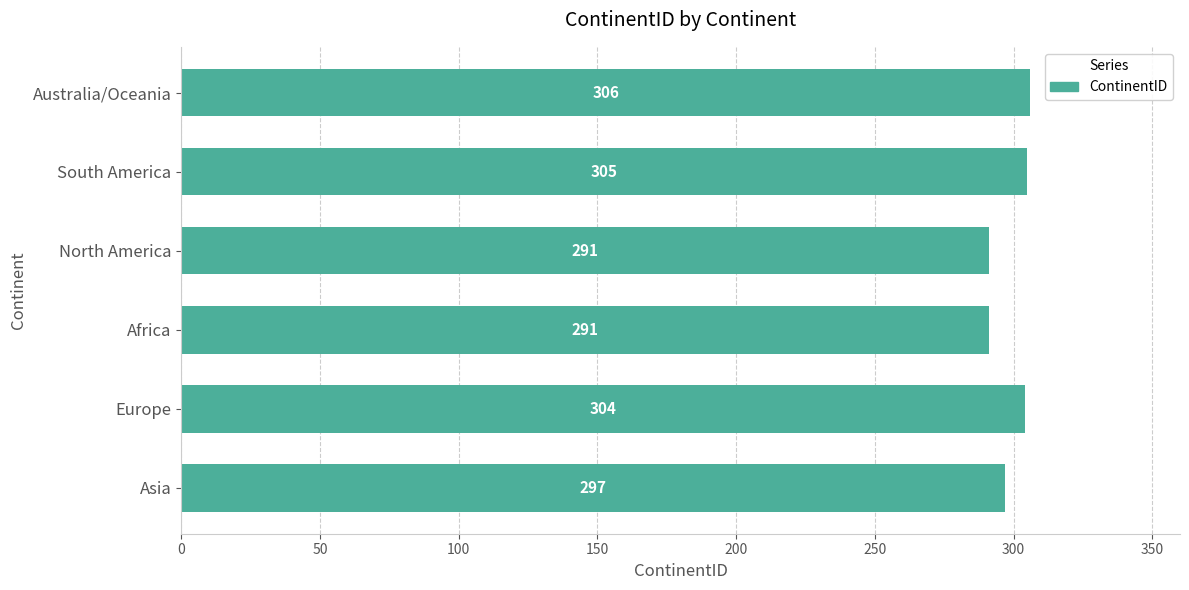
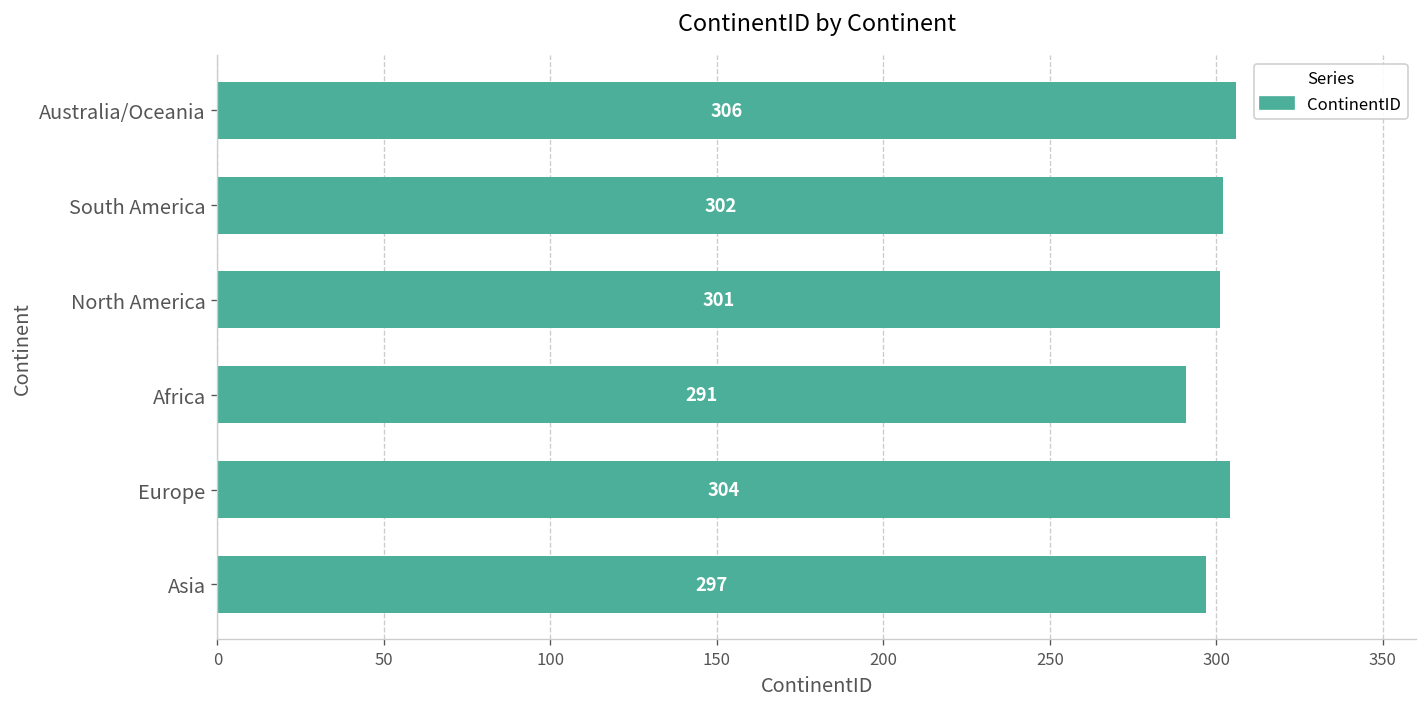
South America: 305 -> 302
North America: 291 -> 301
